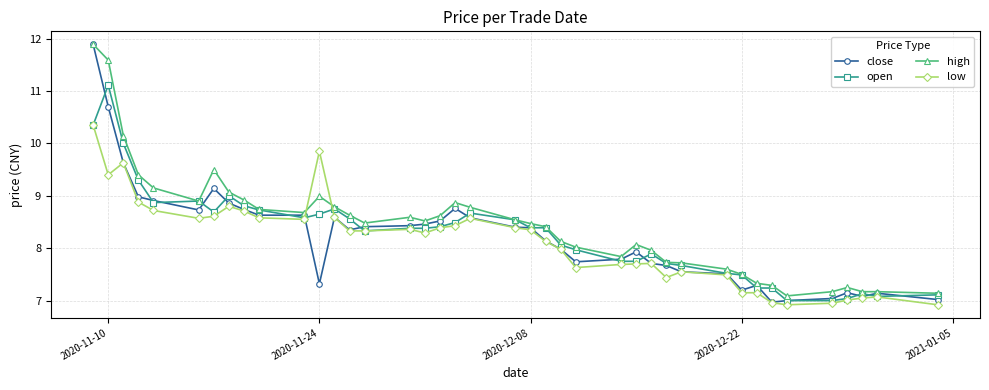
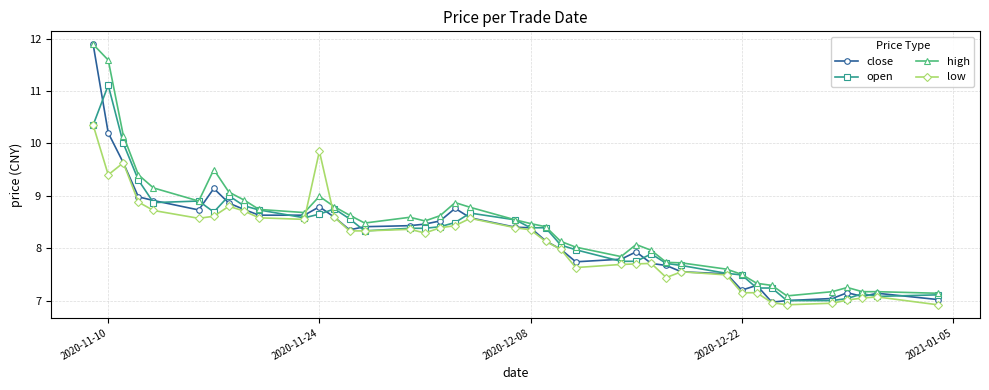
close, 2020-11-10: 10.7 -> 10.2
close, 2020-11-24: 7.3 -> 8.8
